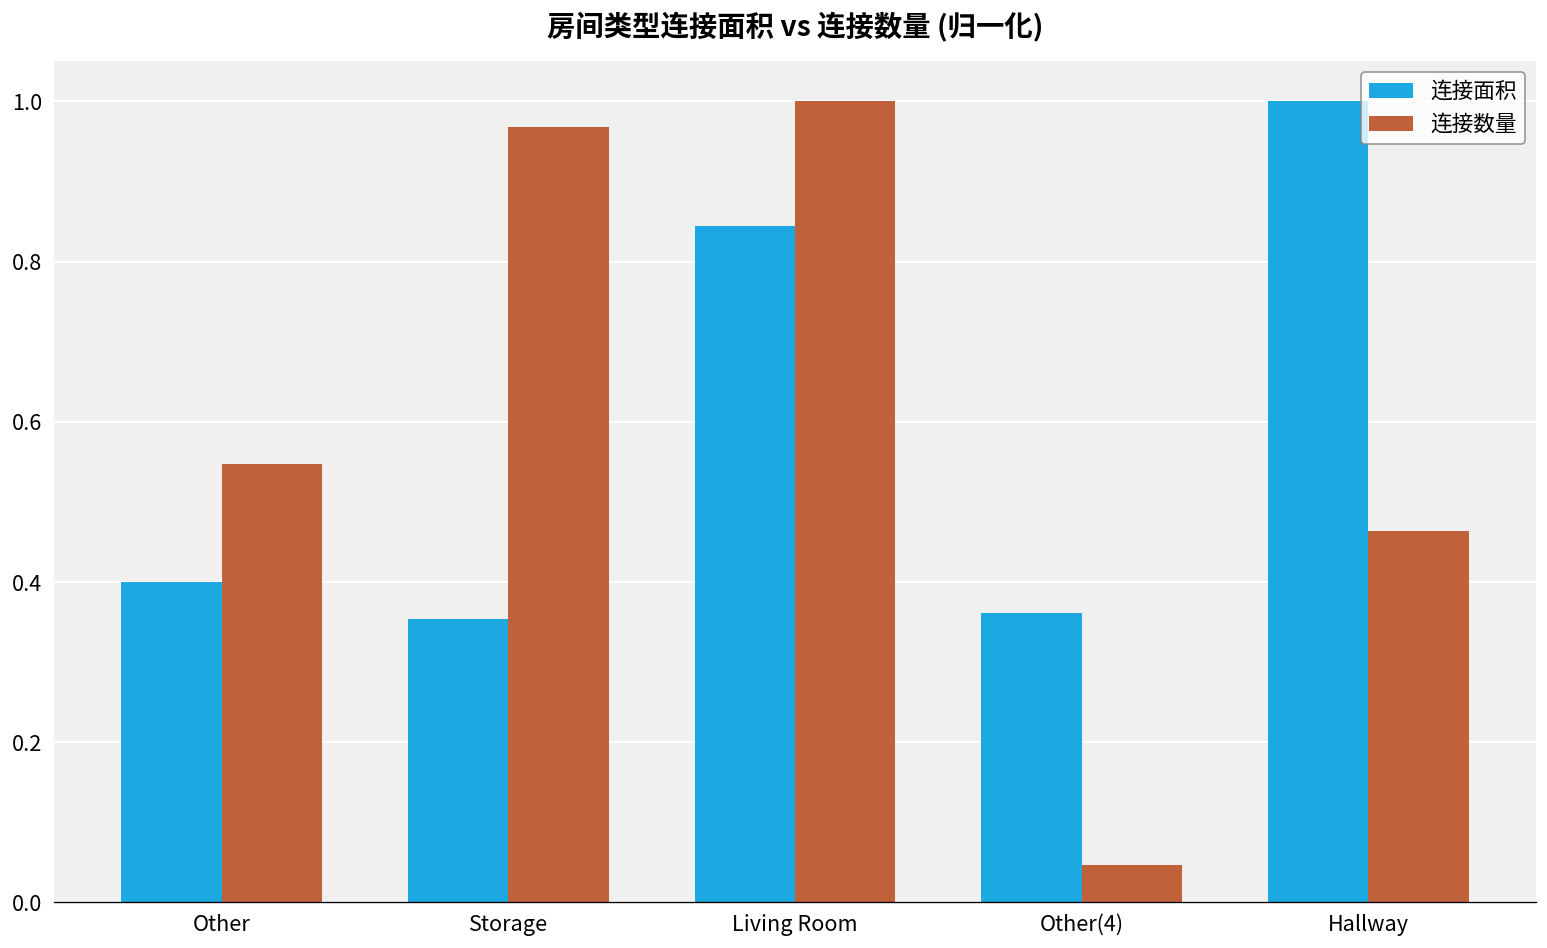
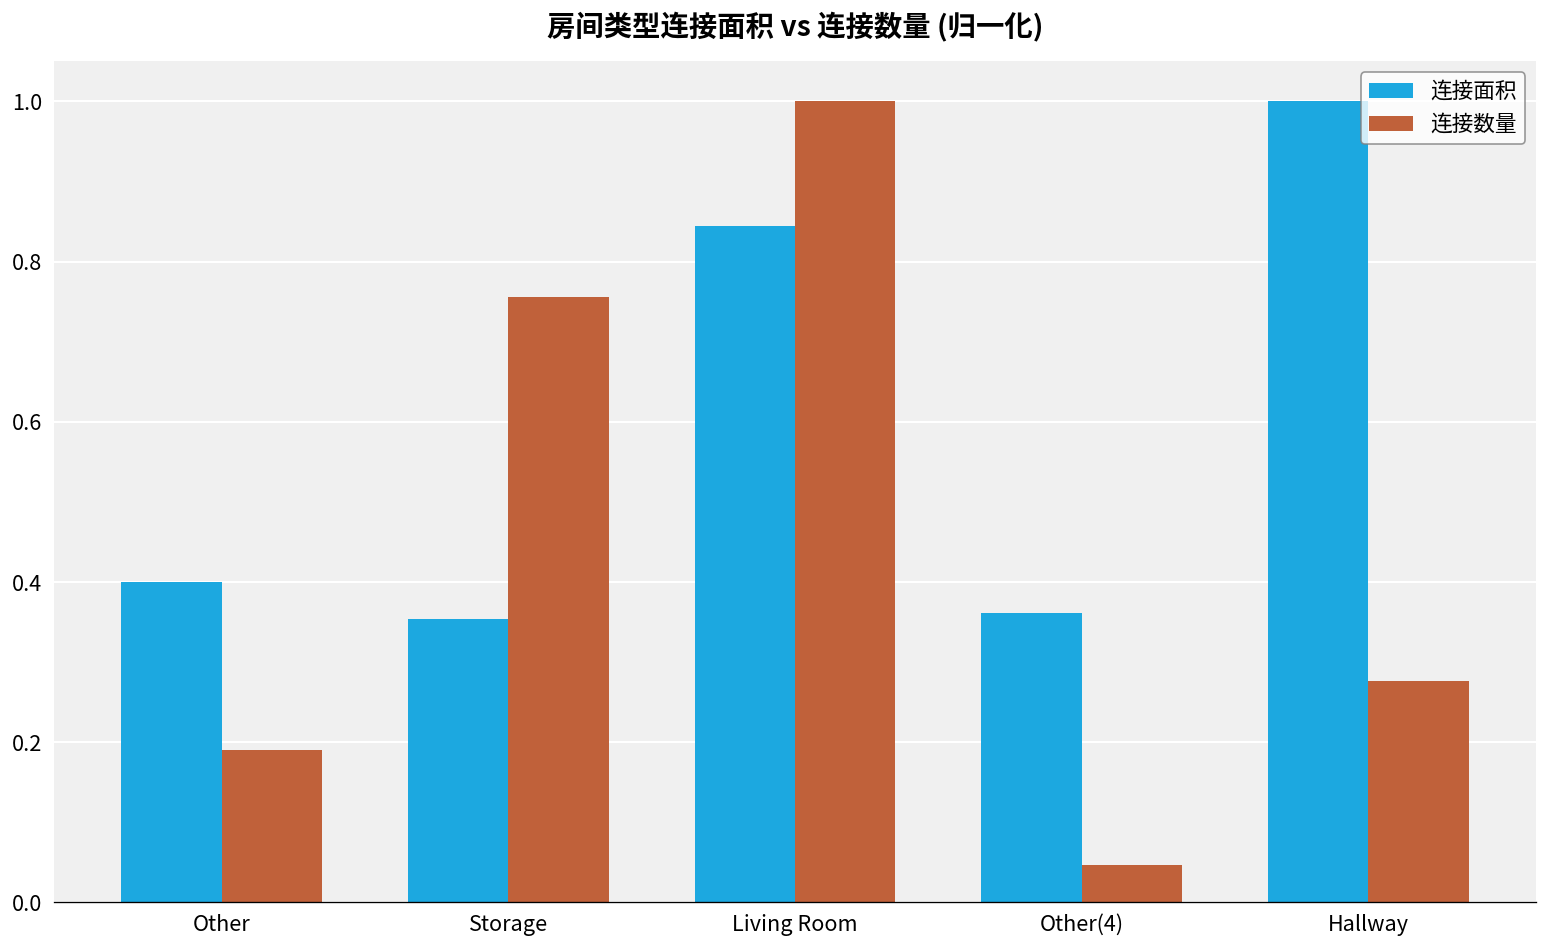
连接数量, Other: 0.55 -> 0.19
连接数量, Storage: 0.97 -> 0.76
连接数量, Hallway: 0.46 -> 0.28
